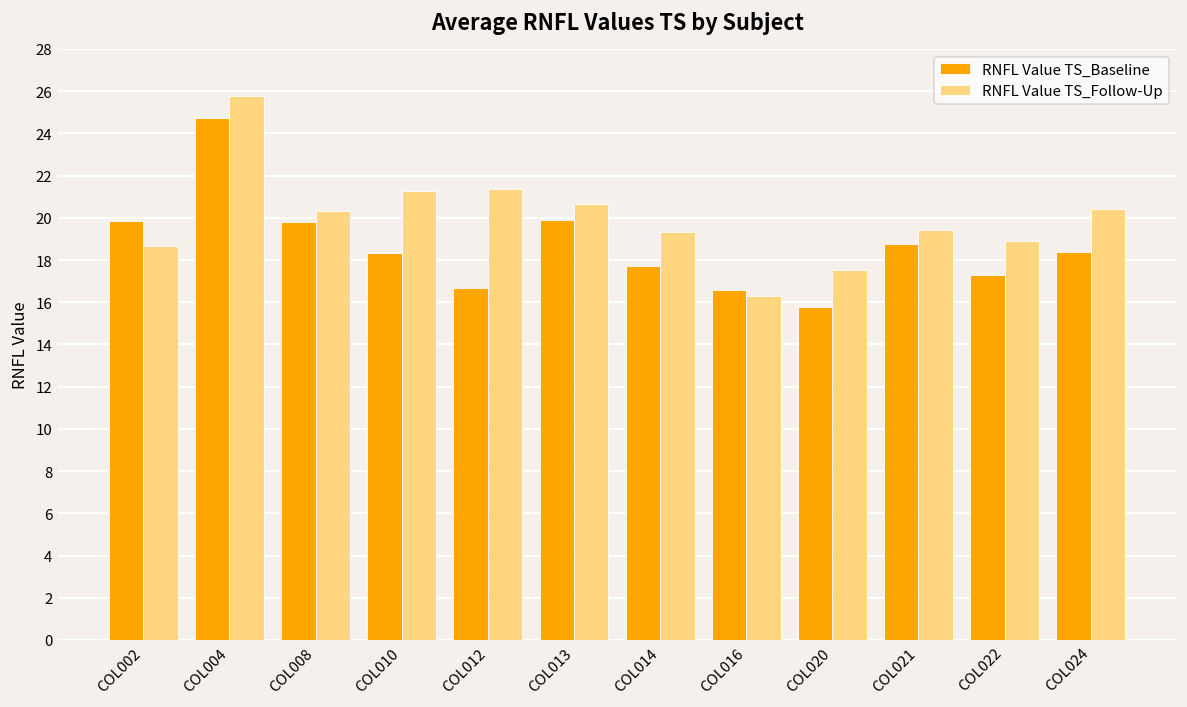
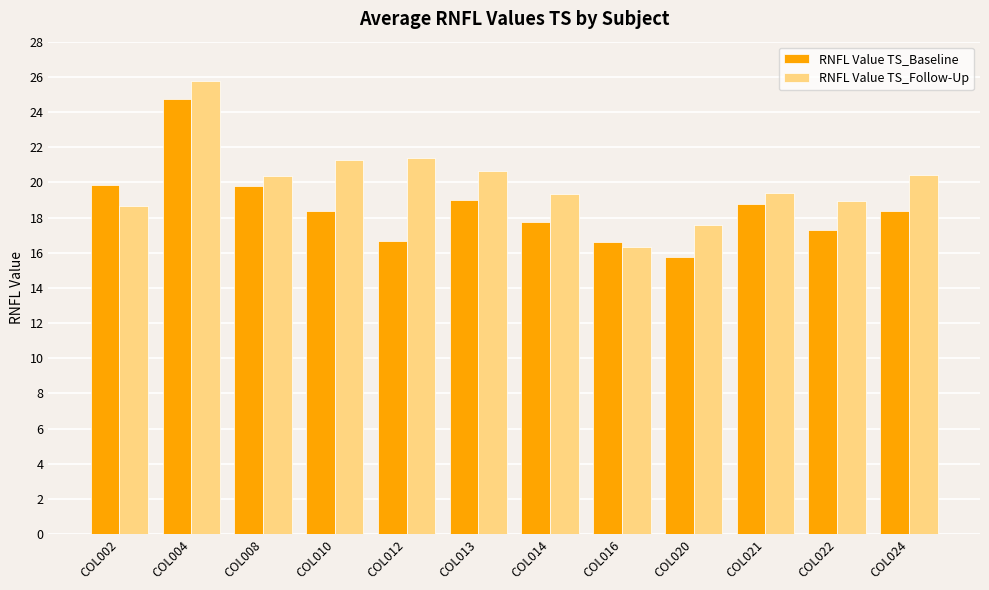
RNFL Value TS_Baseline, COL013: 19.9 -> 19.0
